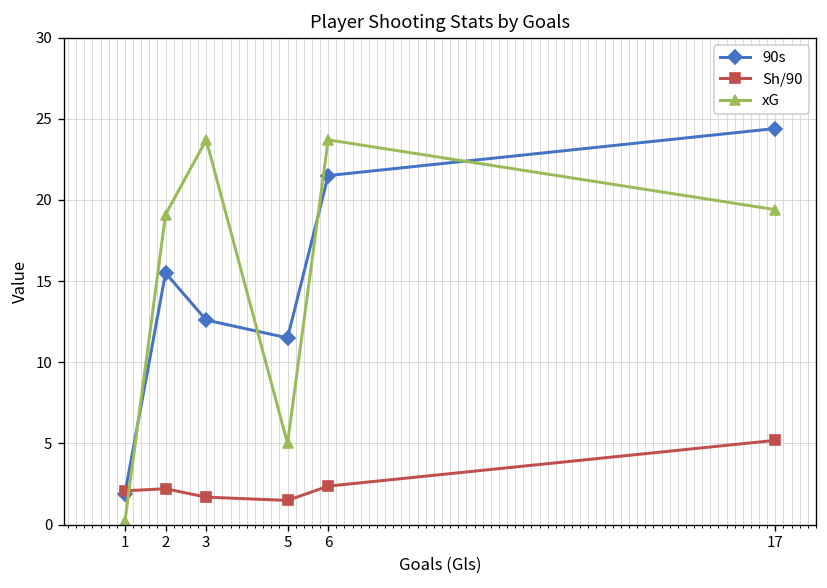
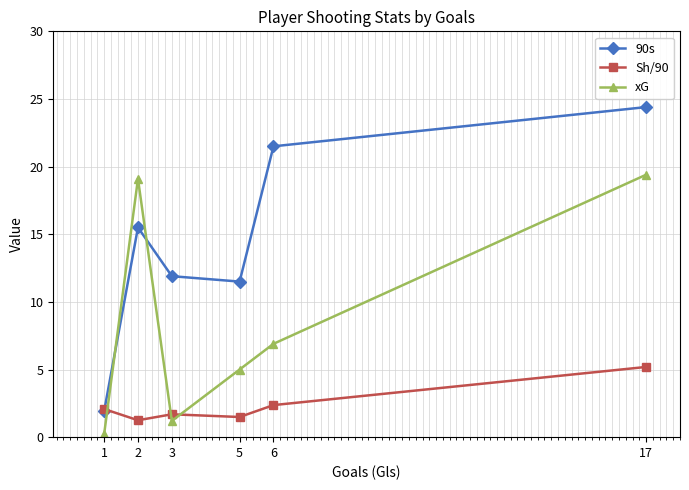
Sh/90, 2: 2.2 -> 1.3
90s, 3: 12.6 -> 11.9
xG, 3: 23.7 -> 1.2
xG, 6: 23.7 -> 6.9
